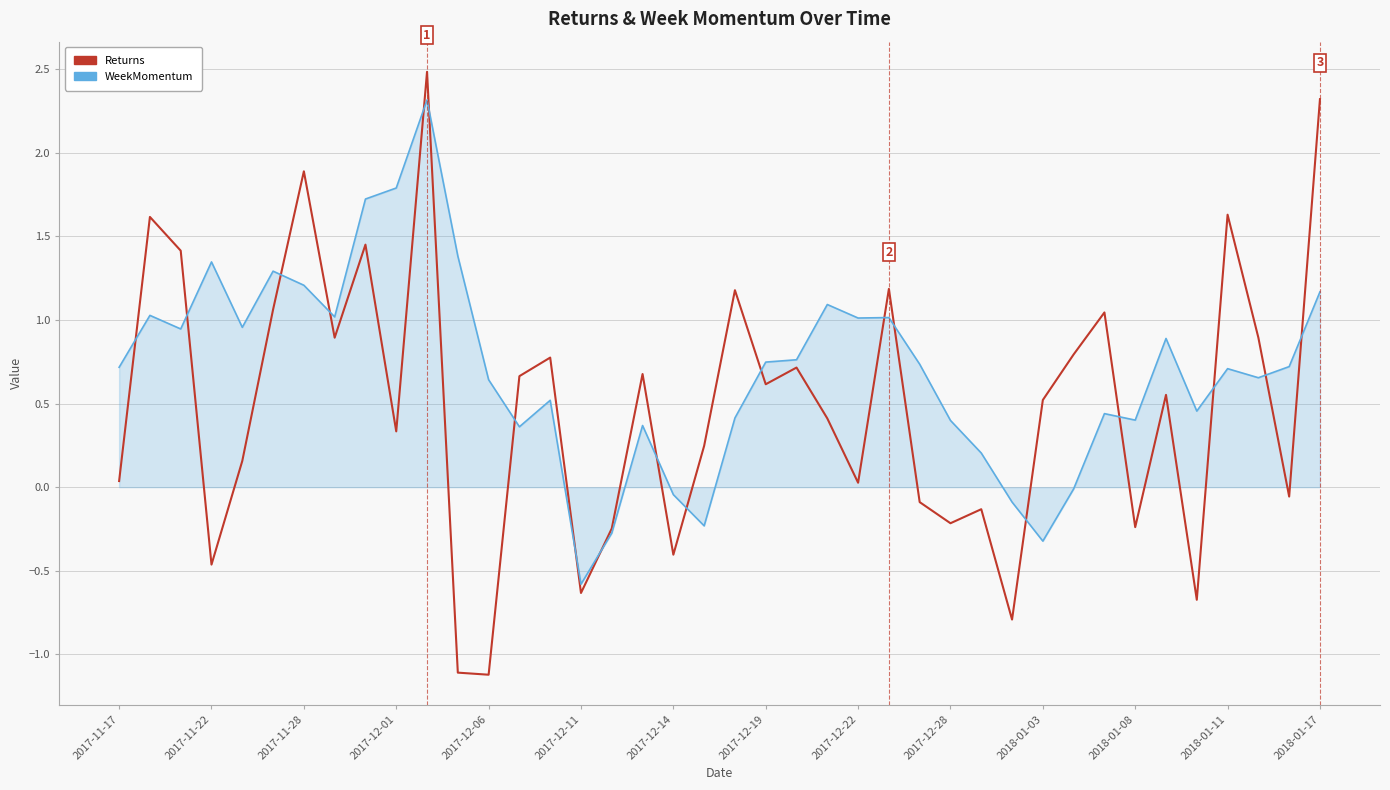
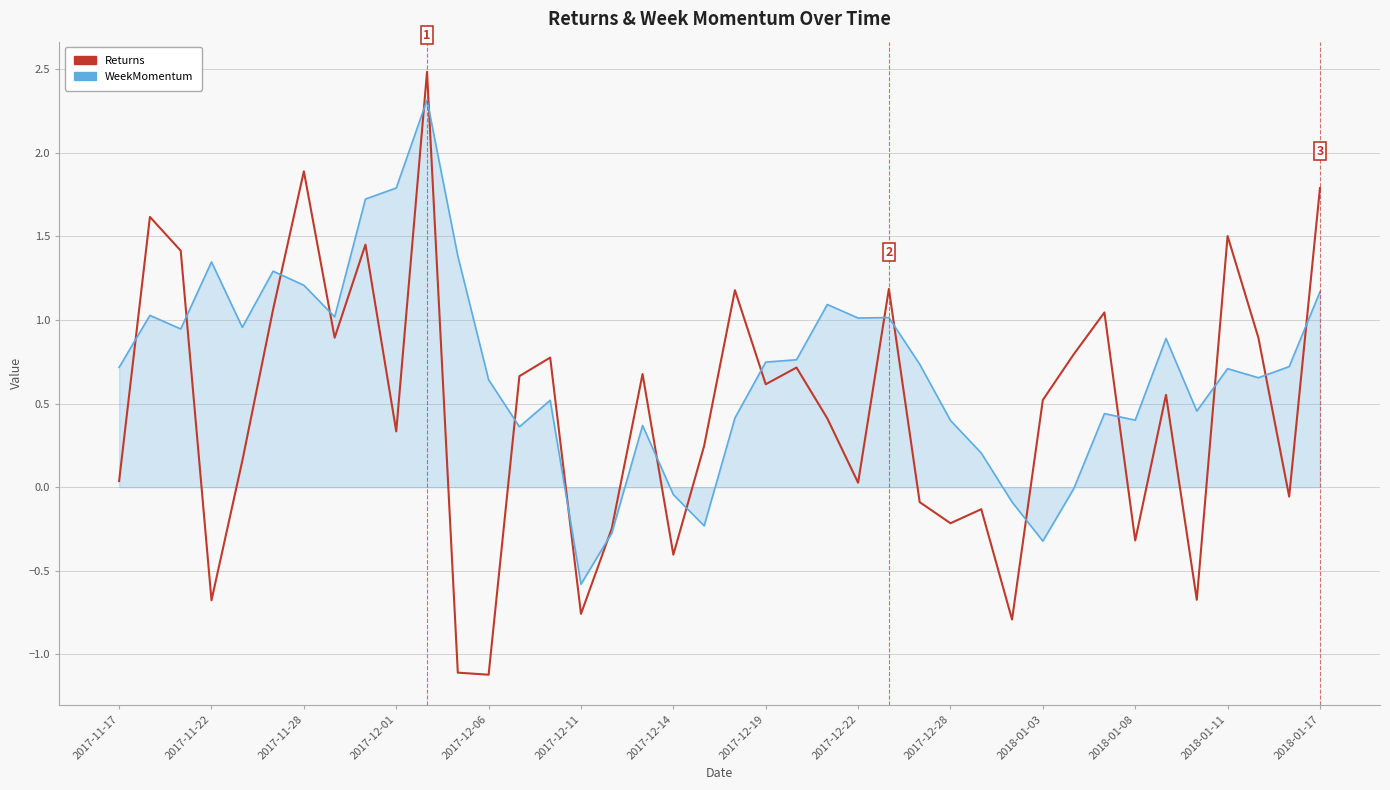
Returns, 2017-11-22: -0.46 -> -0.68
Returns, 2017-12-11: -0.63 -> -0.76
Returns, 2018-01-08: -0.24 -> -0.32
Returns, 2018-01-11: 1.63 -> 1.50
Returns, 2018-01-17: 2.32 -> 1.79
